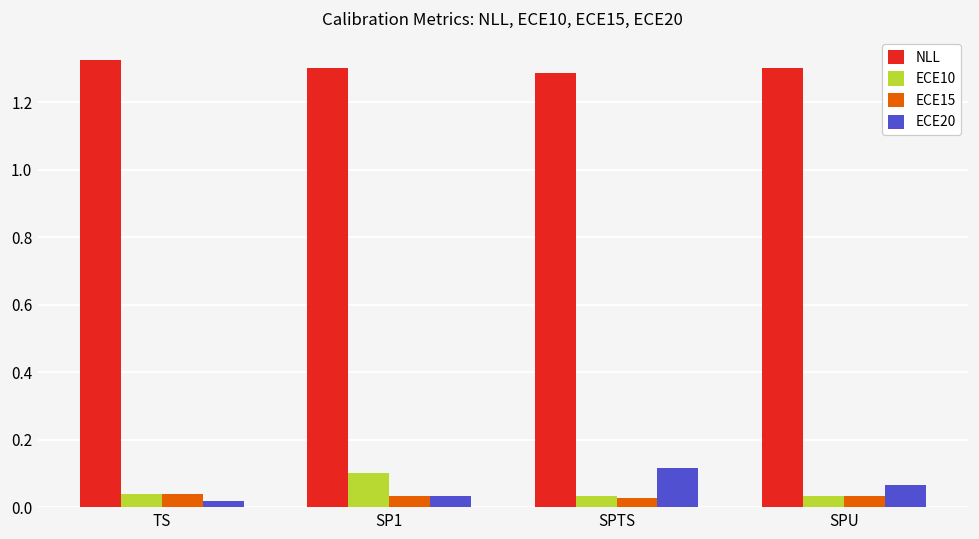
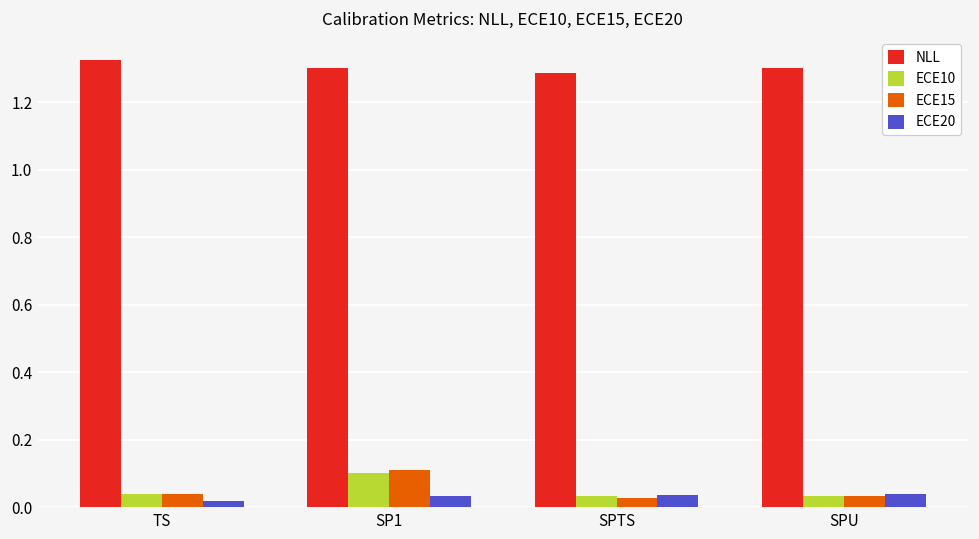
ECE15, SP1: 0.03 -> 0.11
ECE20, SPTS: 0.12 -> 0.04
ECE20, SPU: 0.07 -> 0.04
